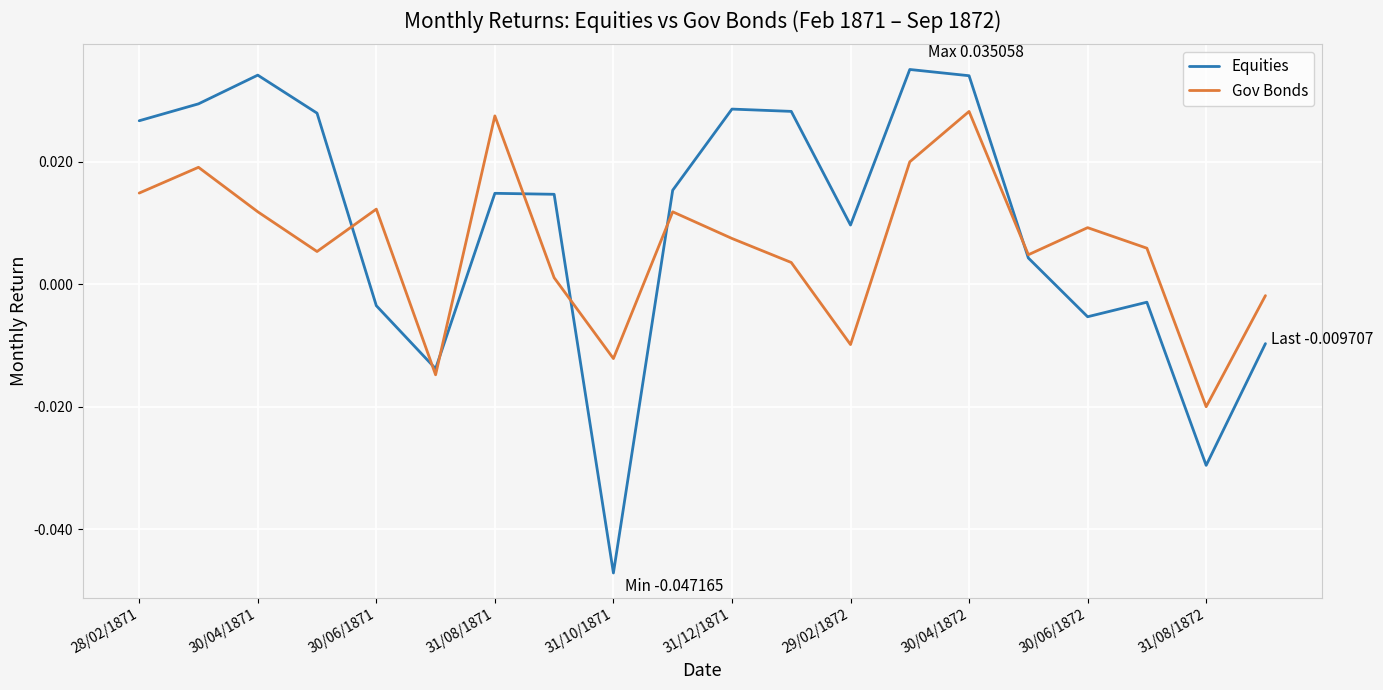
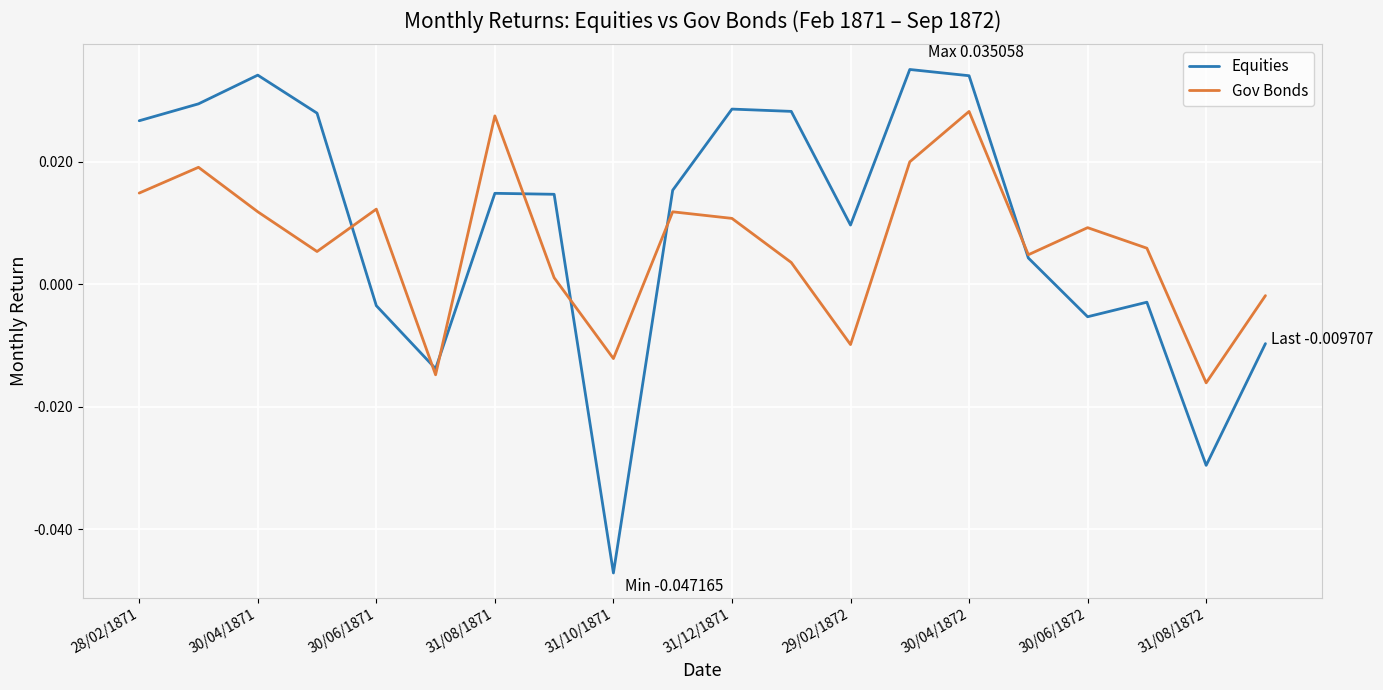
Gov Bonds, 31/12/1871: 0.007 -> 0.011
Gov Bonds, 31/08/1872: -0.020 -> -0.016
